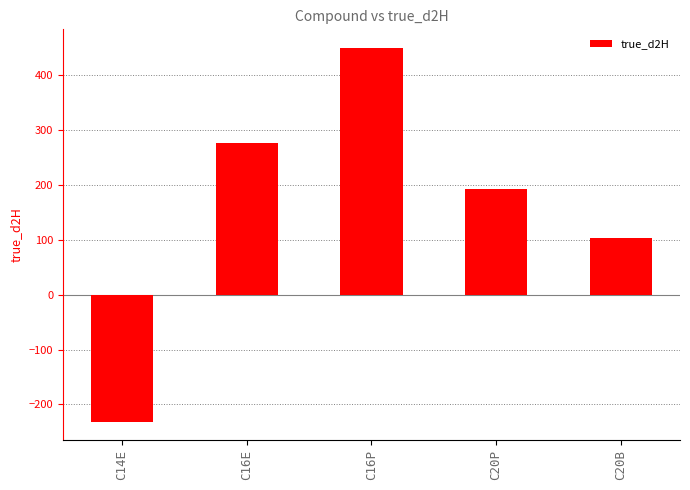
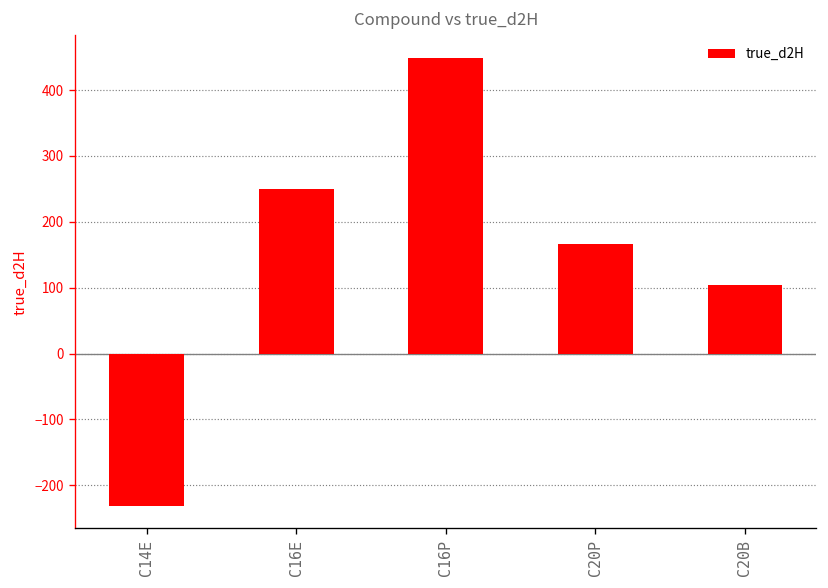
C16E: 280 -> 250
C20P: 190 -> 170
